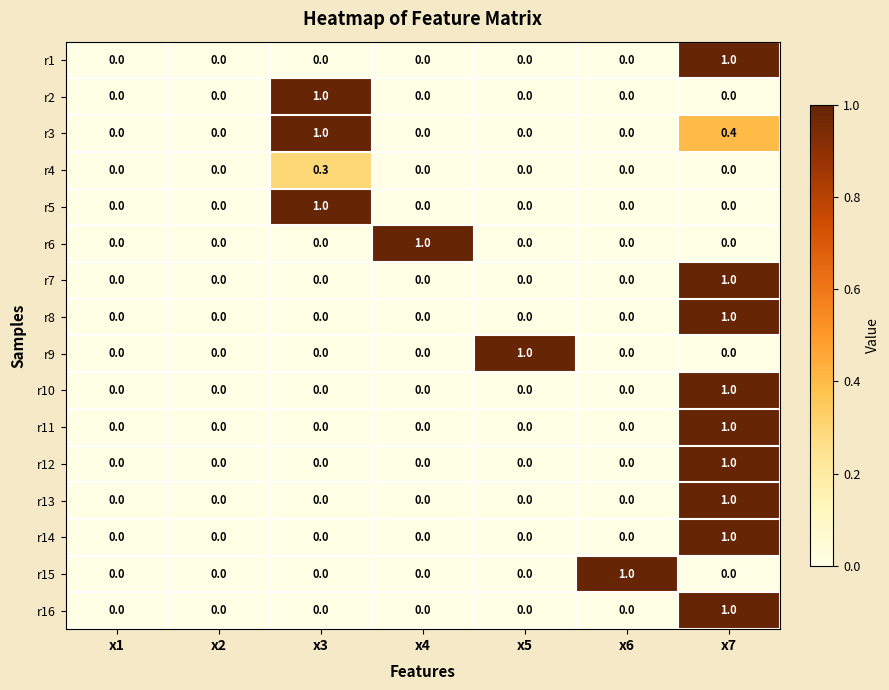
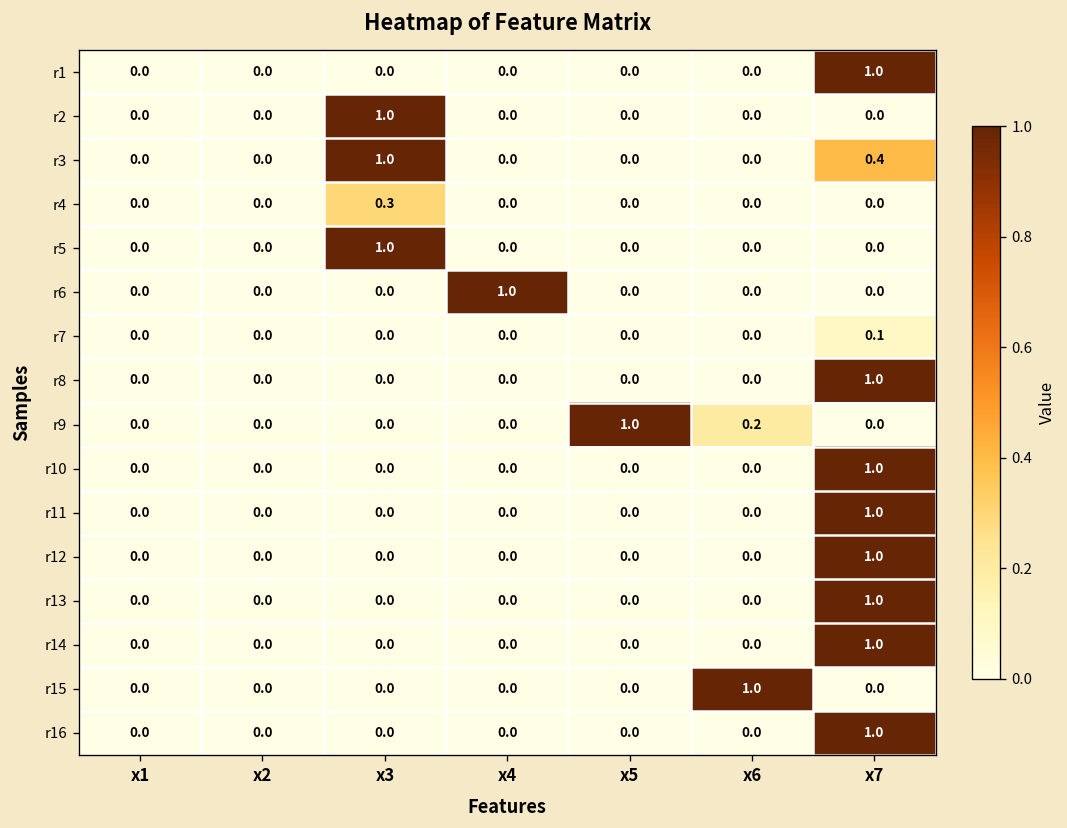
r7, x7: 1.0 -> 0.1
r9, x6: 0.0 -> 0.2
